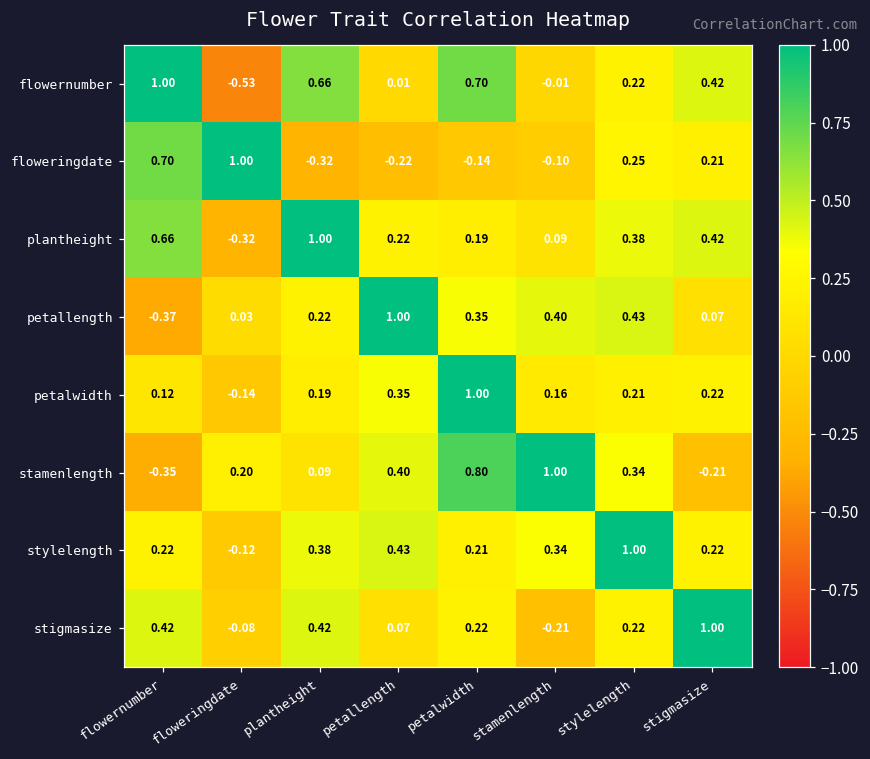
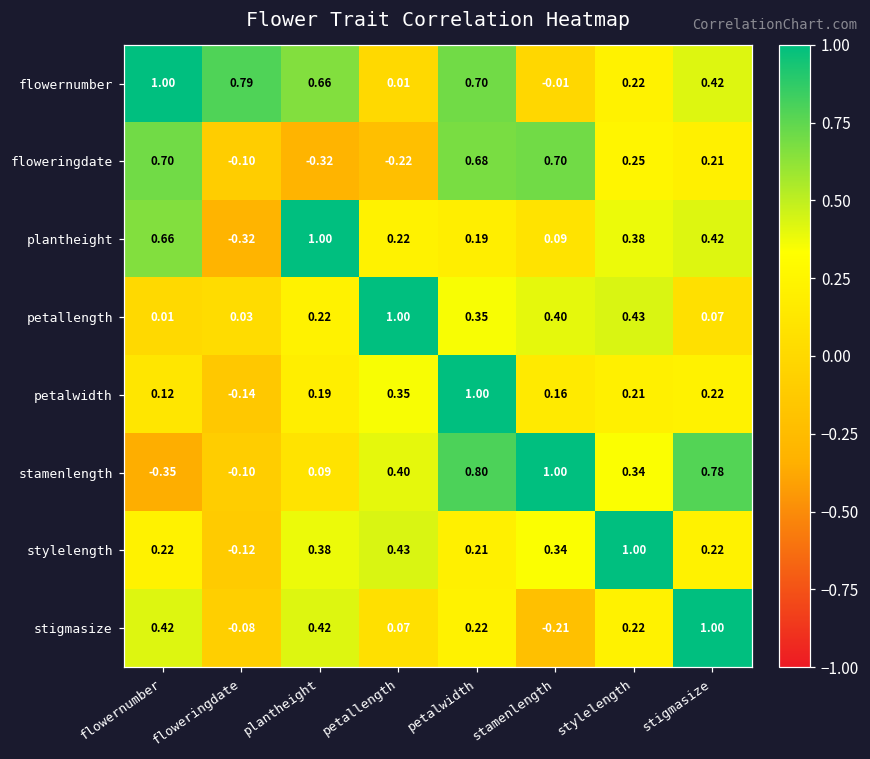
flowernumber, floweringdate: -0.53 -> 0.79
floweringdate, floweringdate: 1.00 -> -0.10
floweringdate, petalwidth: -0.14 -> 0.68
floweringdate, stamenlength: -0.10 -> 0.70
petallength, flowernumber: -0.37 -> 0.01
stamenlength, floweringdate: 0.20 -> -0.10
stamenlength, stigmasize: -0.21 -> 0.78
